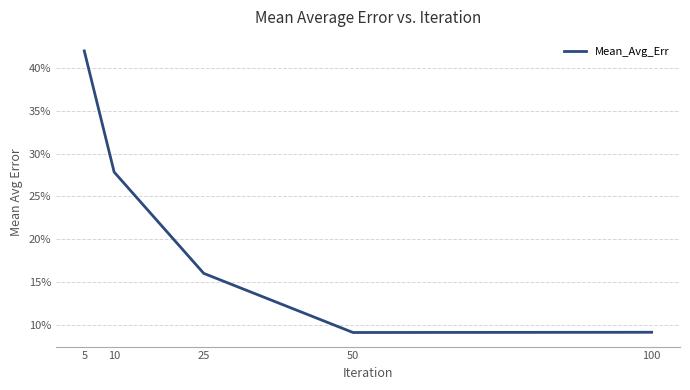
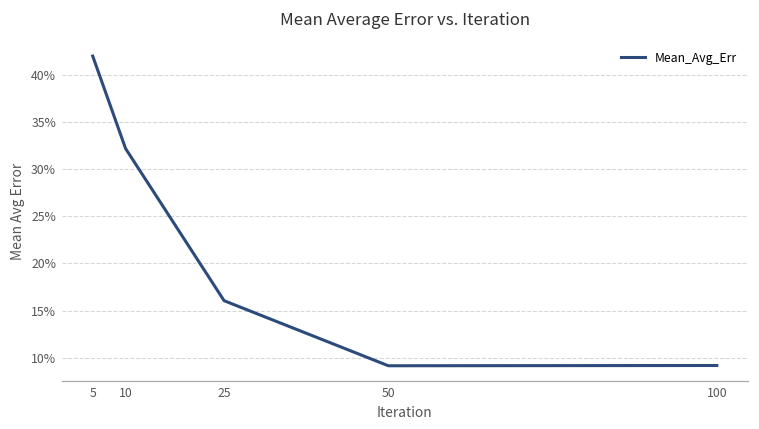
10: 28% -> 32%
